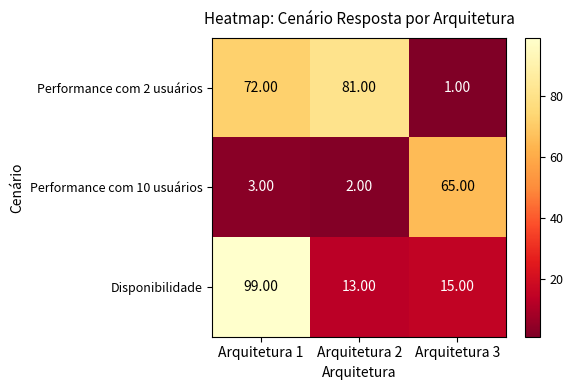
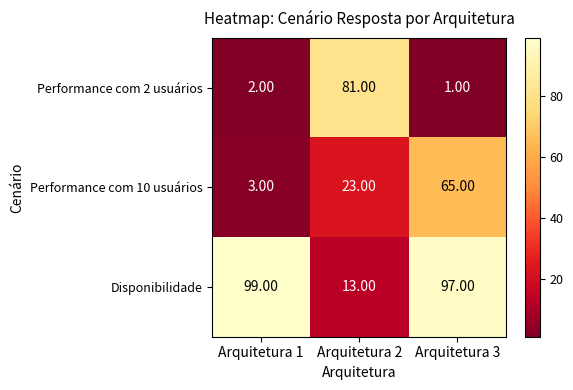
Performance com 2 usuários, Arquitetura 1: 72.00 -> 2.00
Performance com 10 usuários, Arquitetura 2: 2.00 -> 23.00
Disponibilidade, Arquitetura 3: 15.00 -> 97.00
